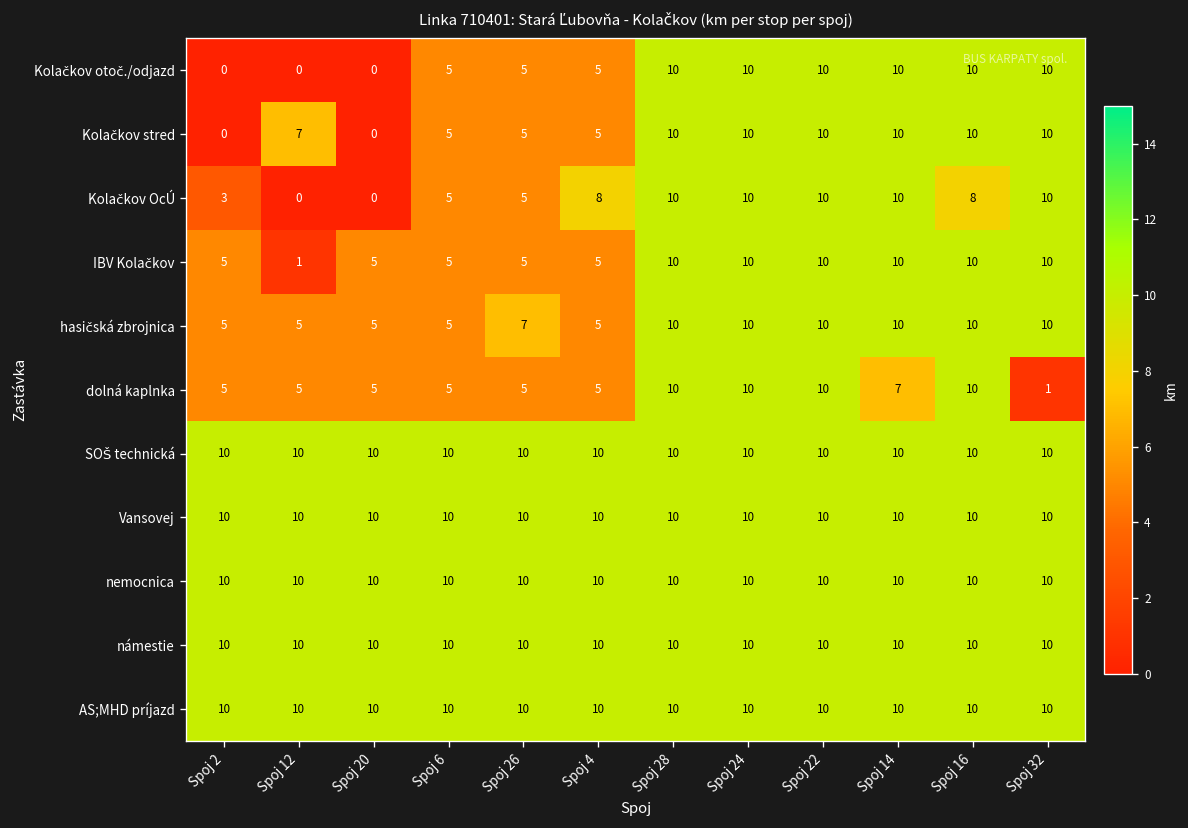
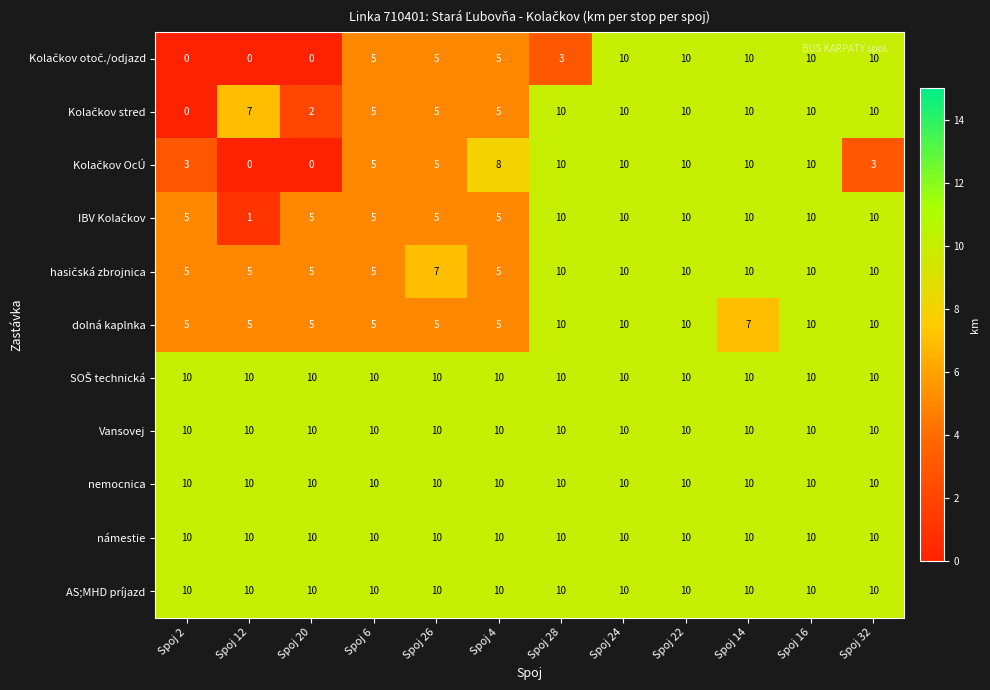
Kolačkov otoč./odjazd, Spoj 28: 10 -> 3
Kolačkov stred, Spoj 20: 0 -> 2
Kolačkov OcÚ, Spoj 16: 8 -> 10
Kolačkov OcÚ, Spoj 32: 10 -> 3
dolná kaplnka, Spoj 32: 1 -> 10
